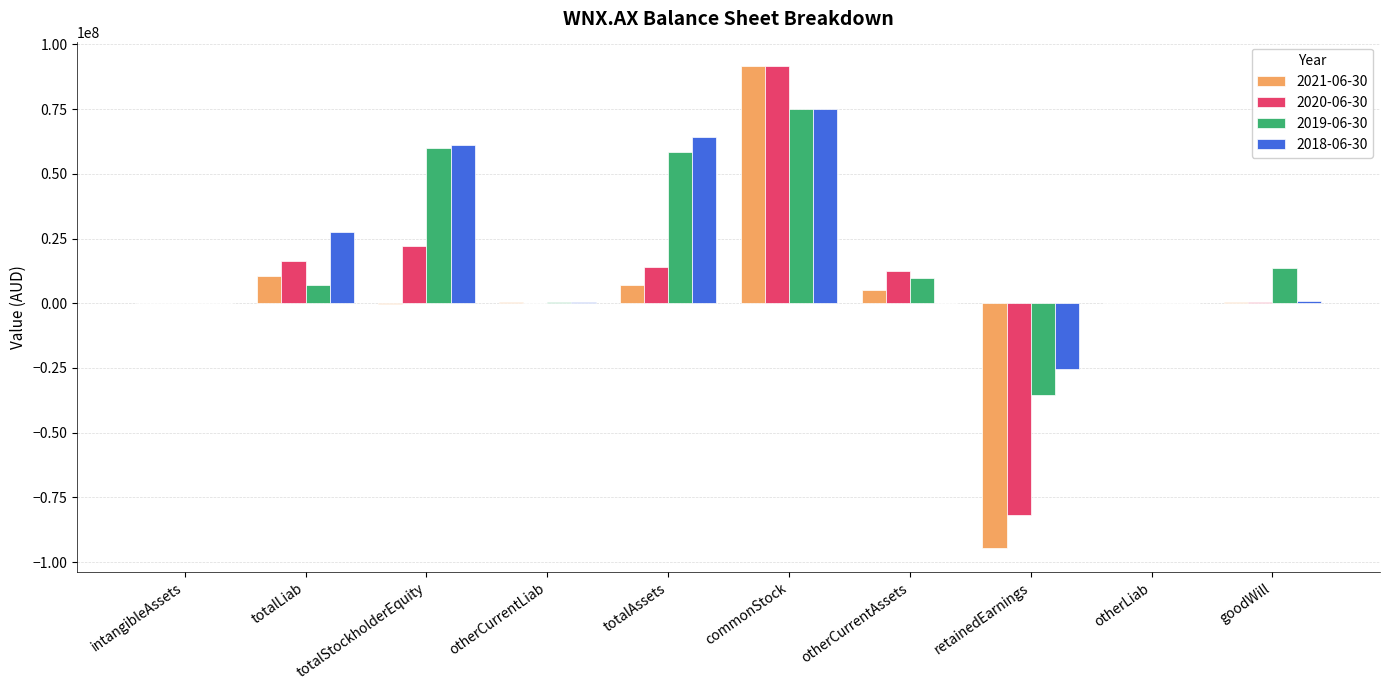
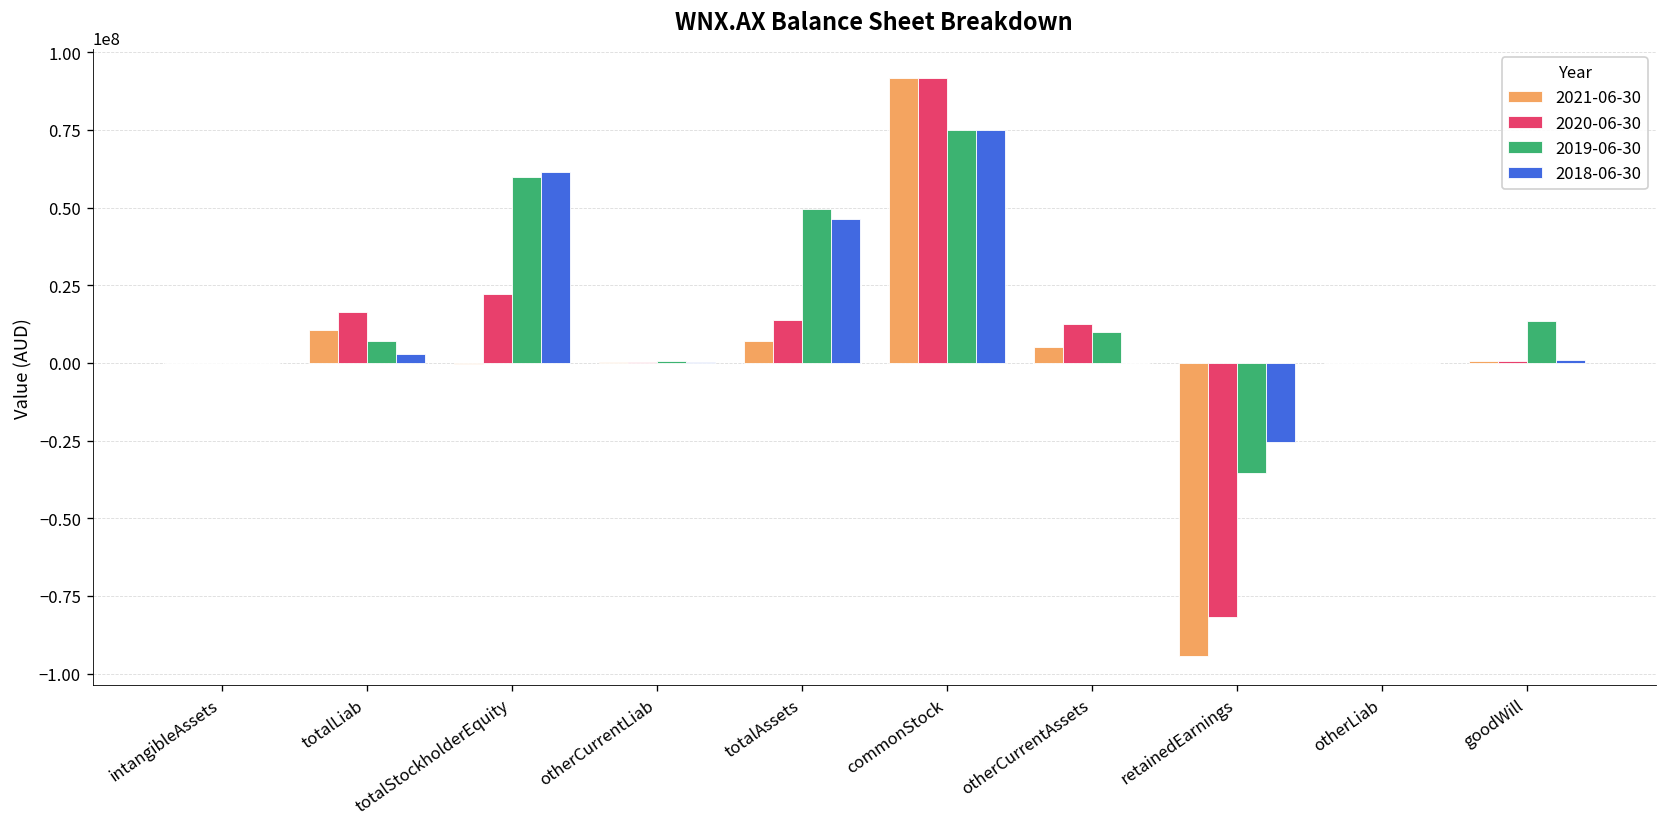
2018-06-30, totalLiab: 27000000 -> 3000000
2019-06-30, totalAssets: 58000000 -> 50000000
2018-06-30, totalAssets: 64000000 -> 46000000
